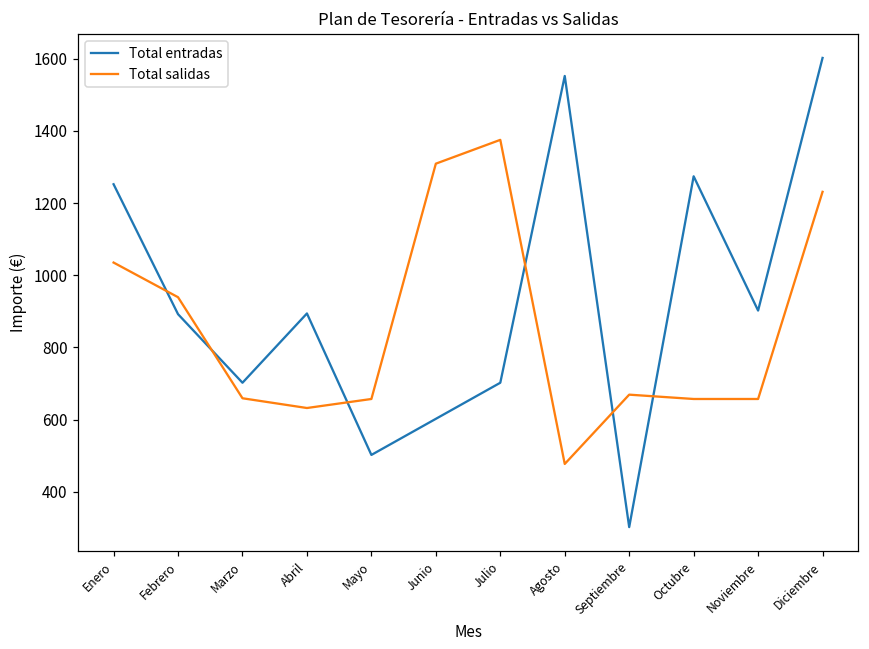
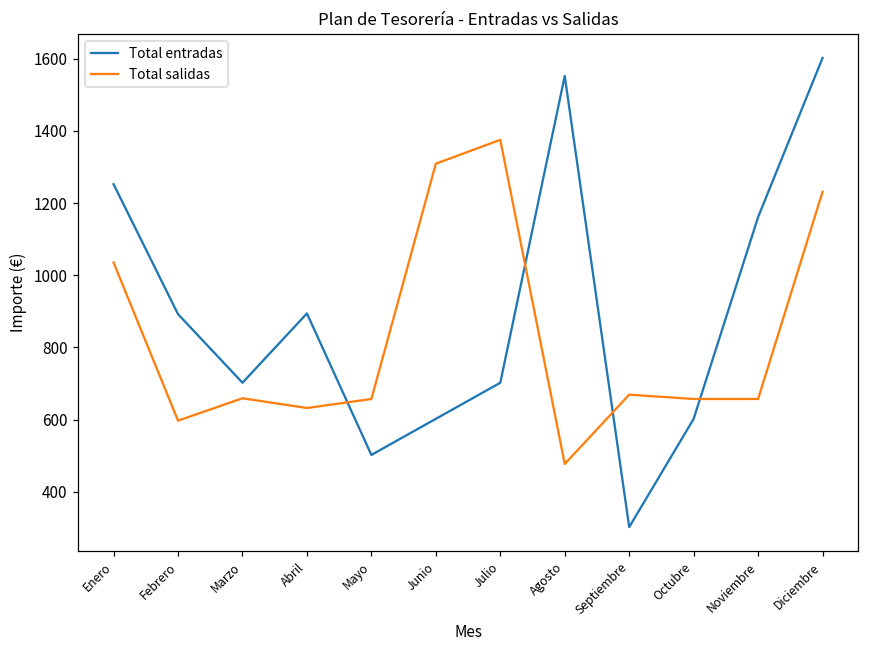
Total salidas, Febrero: 940 -> 600
Total entradas, Octubre: 1270 -> 600
Total entradas, Noviembre: 900 -> 1160
